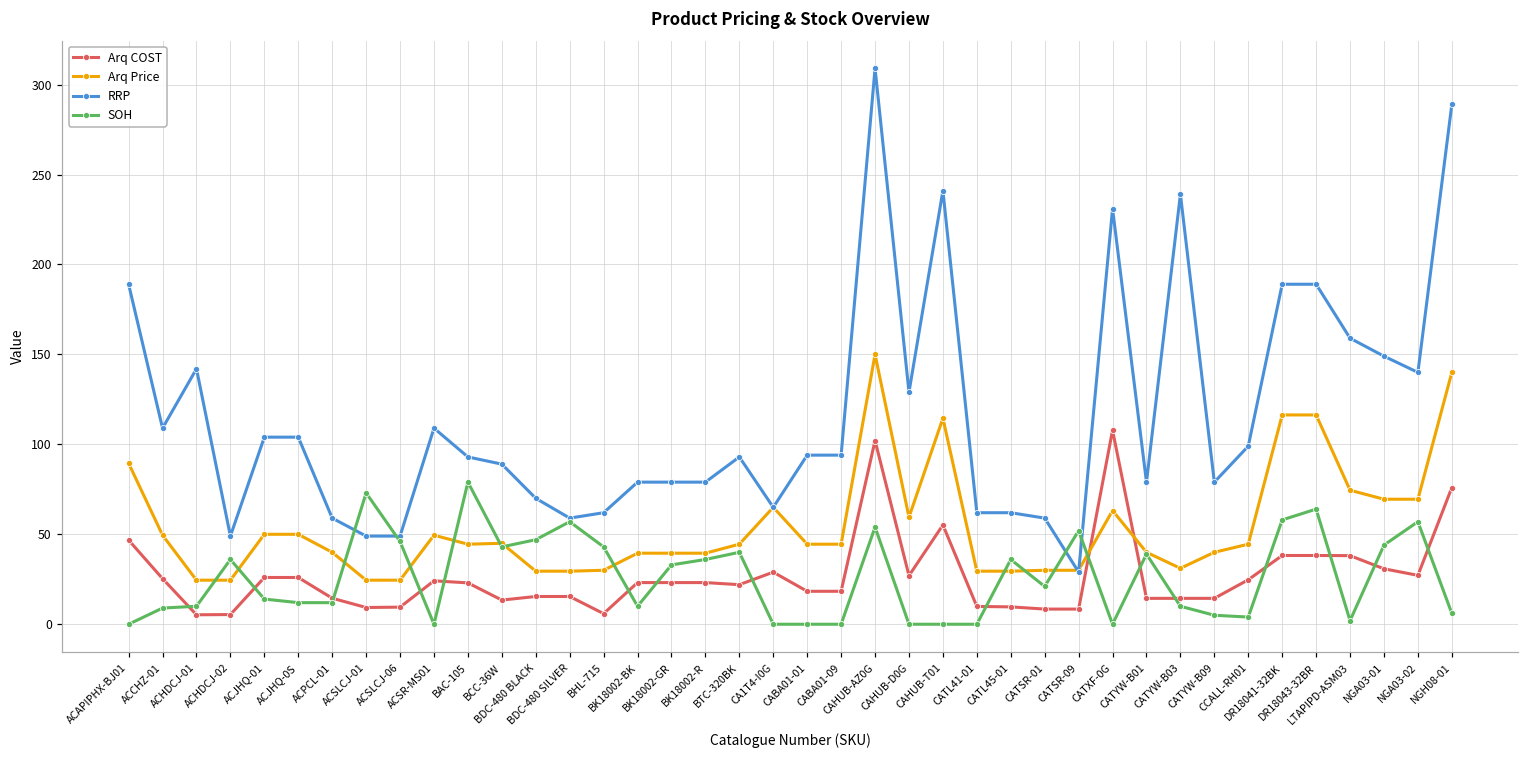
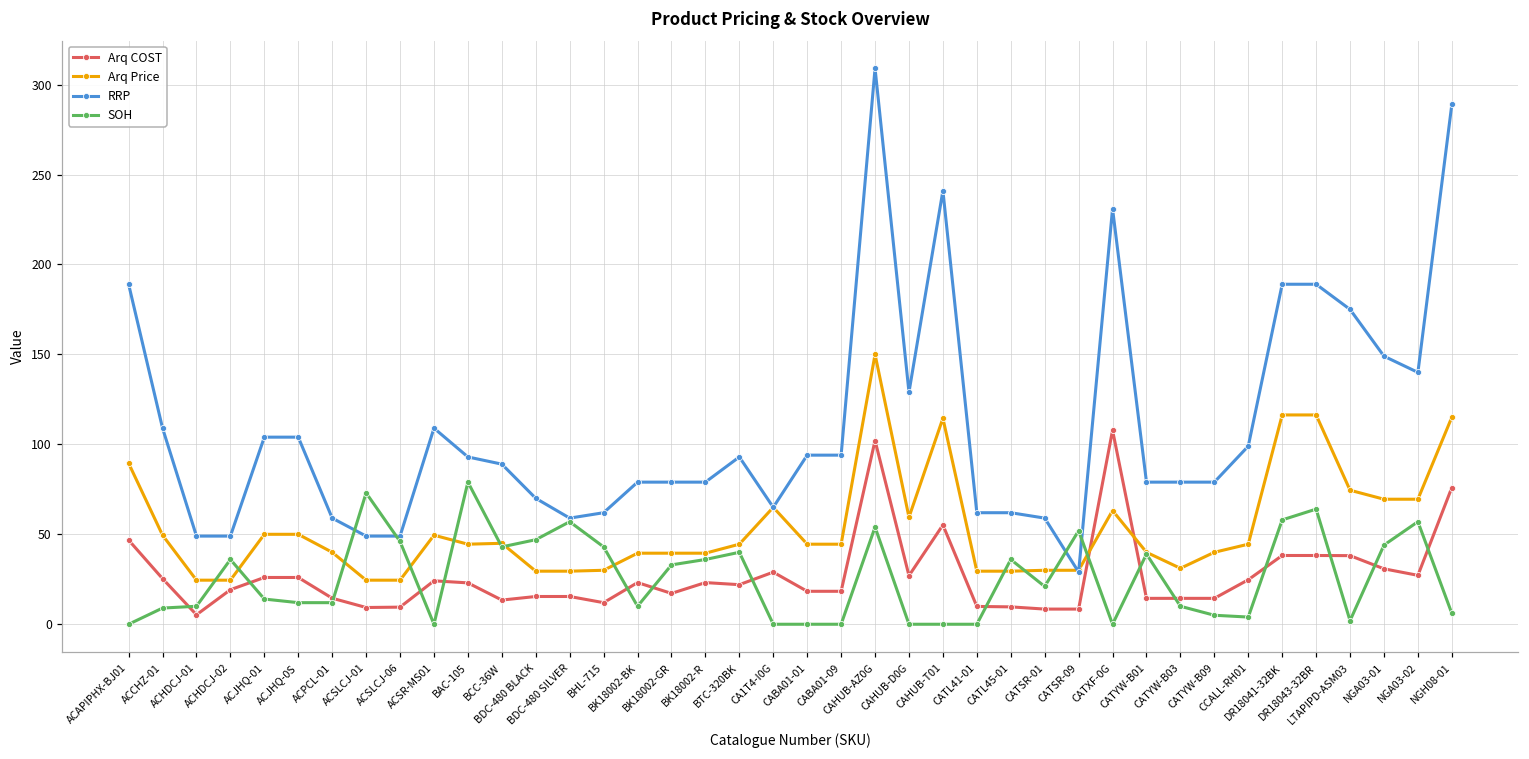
RRP, ACHDCJ-01: 142 -> 49
Arq COST, ACHDCJ-02: 5 -> 19
Arq COST, BHL-715: 6 -> 12
Arq COST, BK18002-GR: 23 -> 17
RRP, CATYW-B03: 239 -> 79
RRP, LTAPIPD-ASM03: 159 -> 175
Arq Price, NGH08-01: 140 -> 115
